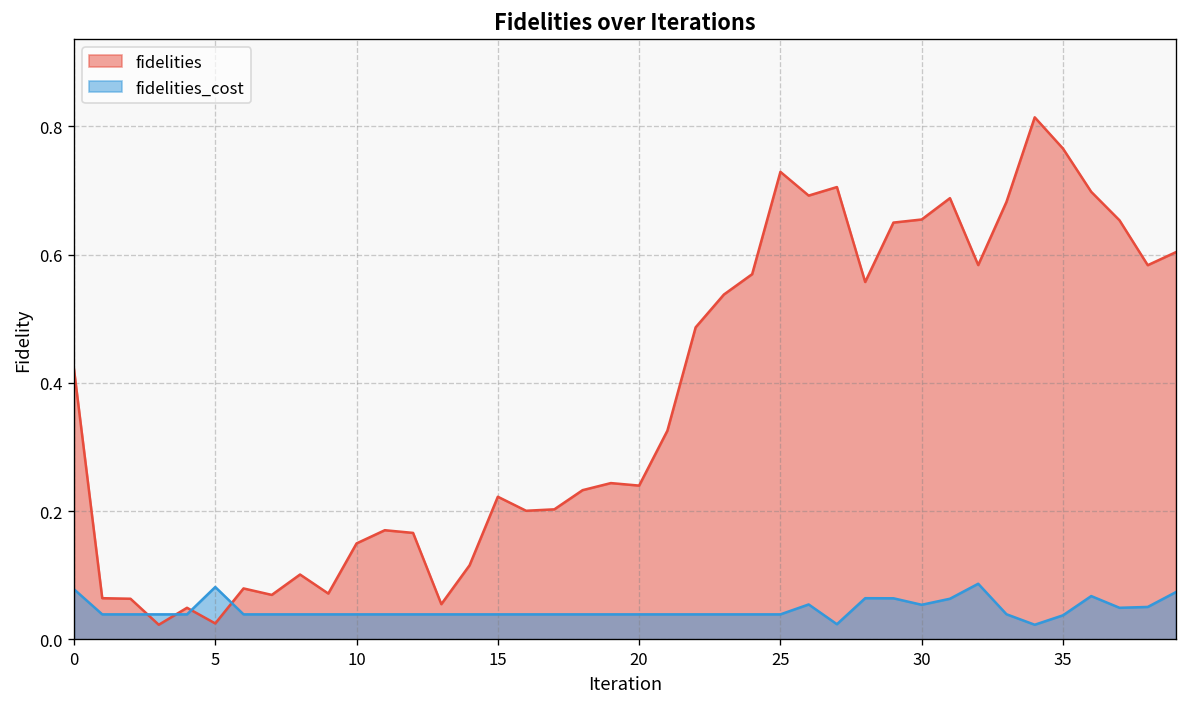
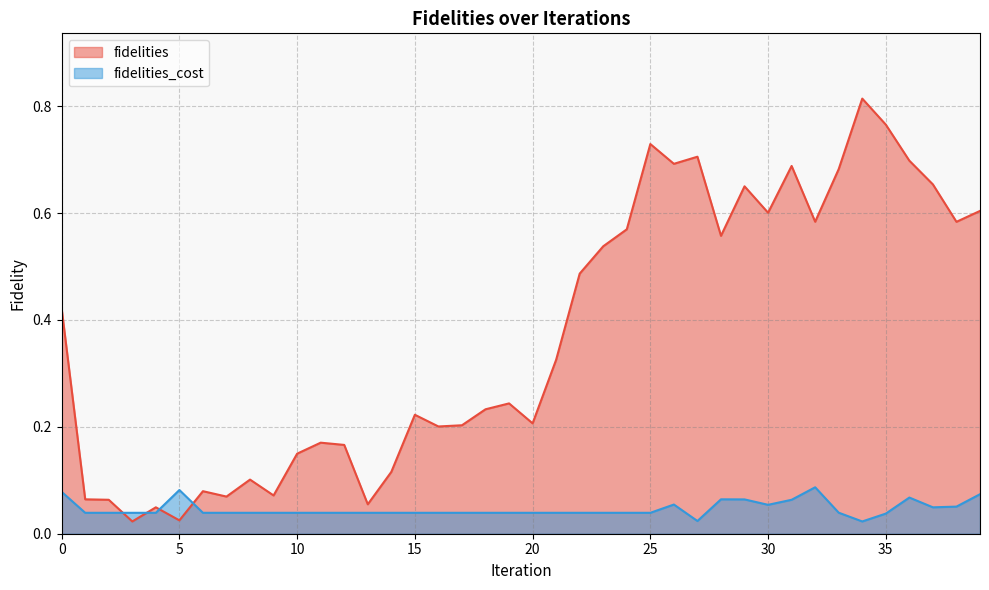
fidelities, 20: 0.24 -> 0.21
fidelities, 30: 0.65 -> 0.60
